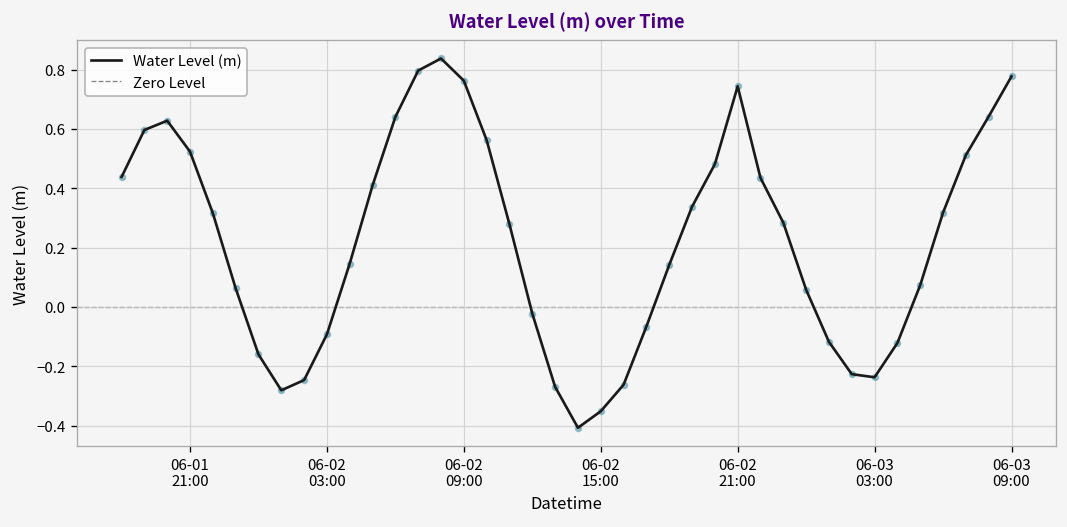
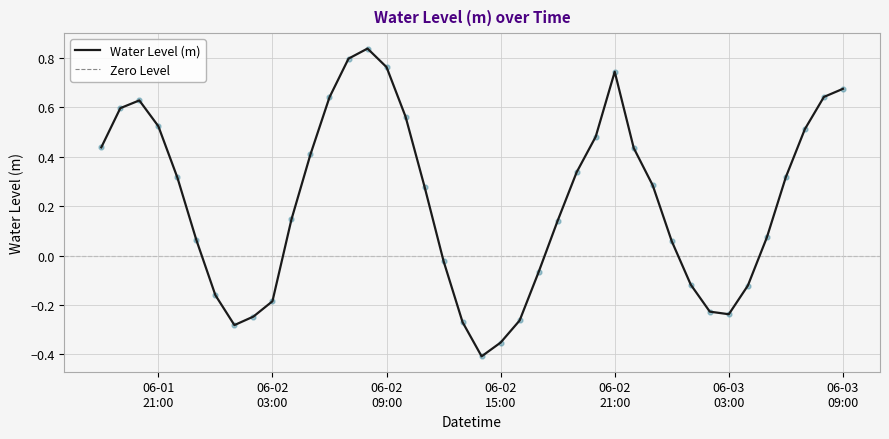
06-02 03:00: -0.09 -> -0.18
06-03 09:00: 0.78 -> 0.67
